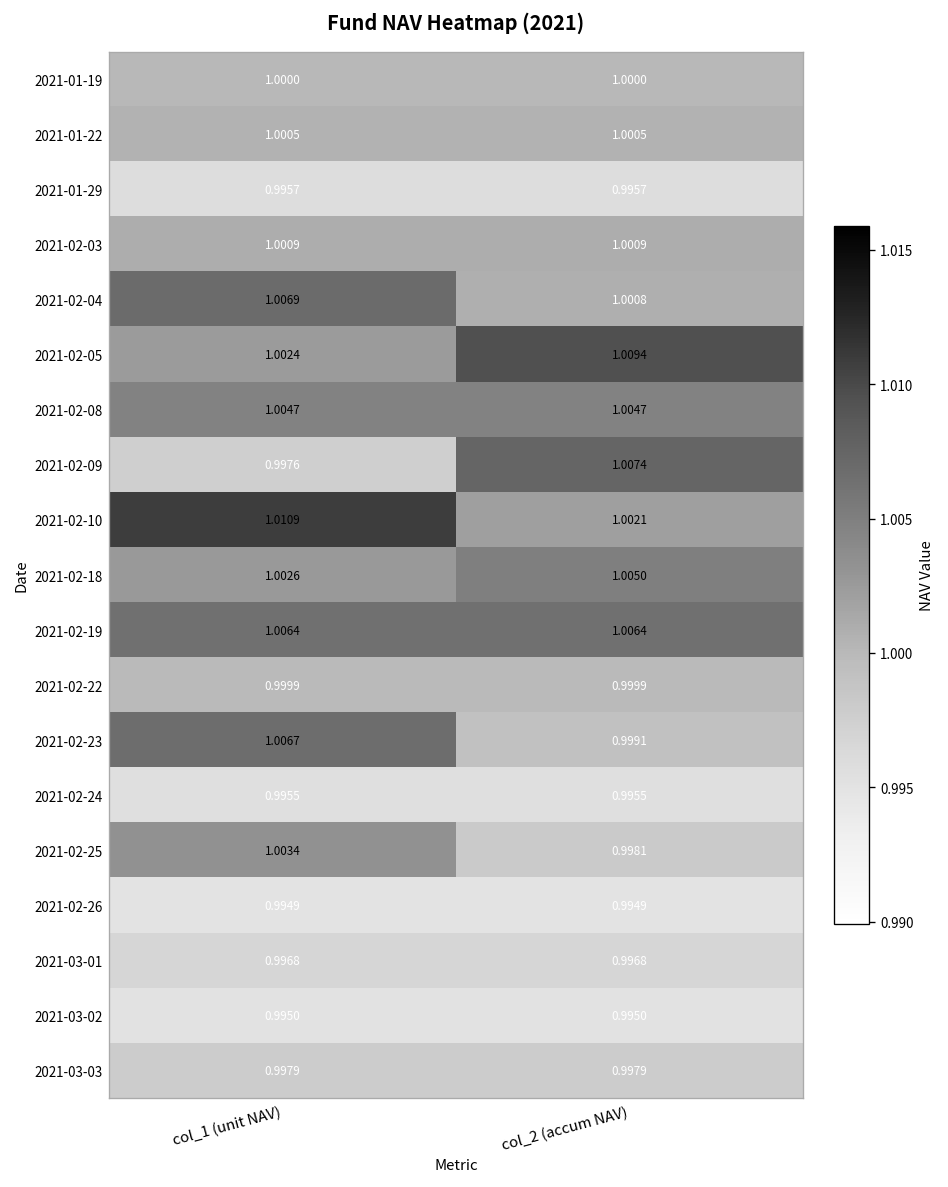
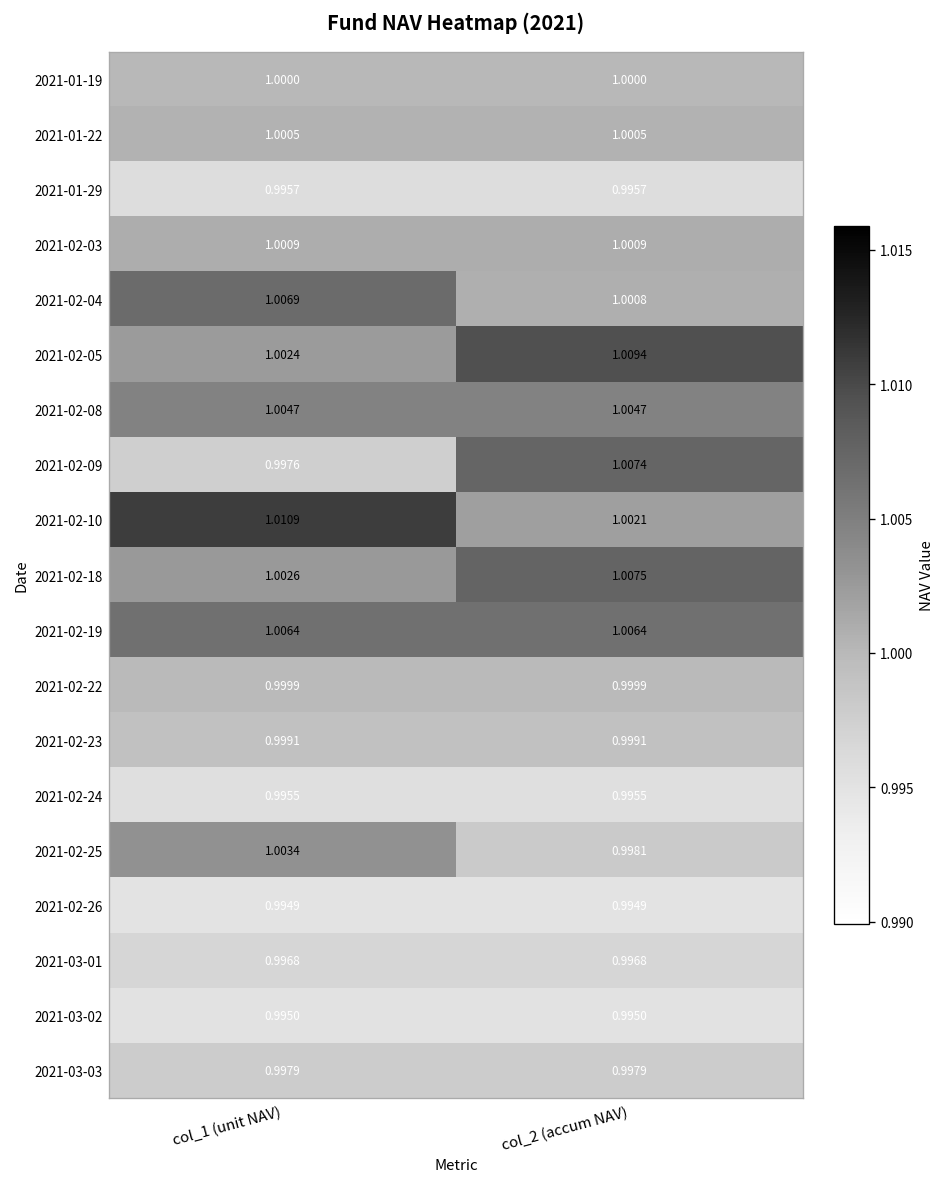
2021-02-18, col_2 (accum NAV): 1.0050 -> 1.0075
2021-02-23, col_1 (unit NAV): 1.0067 -> 0.9991
